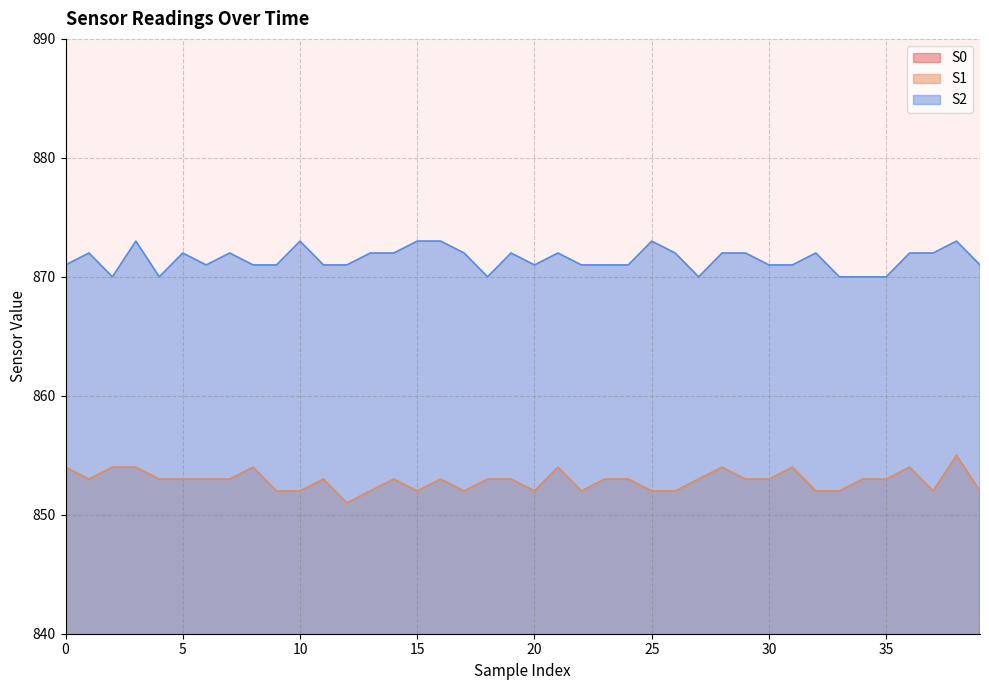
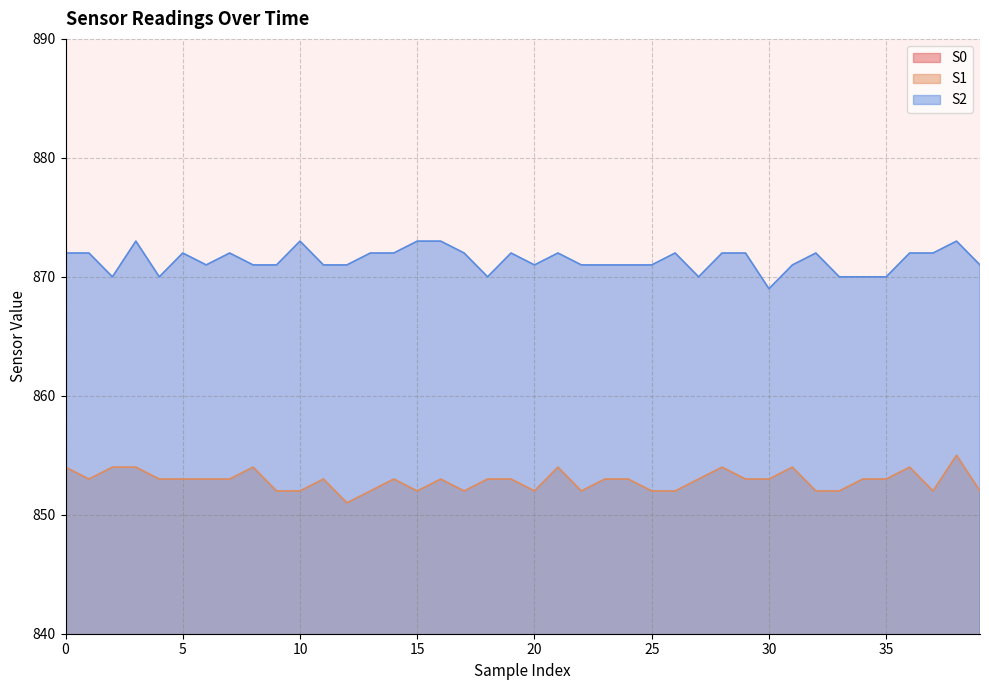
S2, 0: 871 -> 872
S2, 25: 873 -> 871
S2, 30: 871 -> 869
